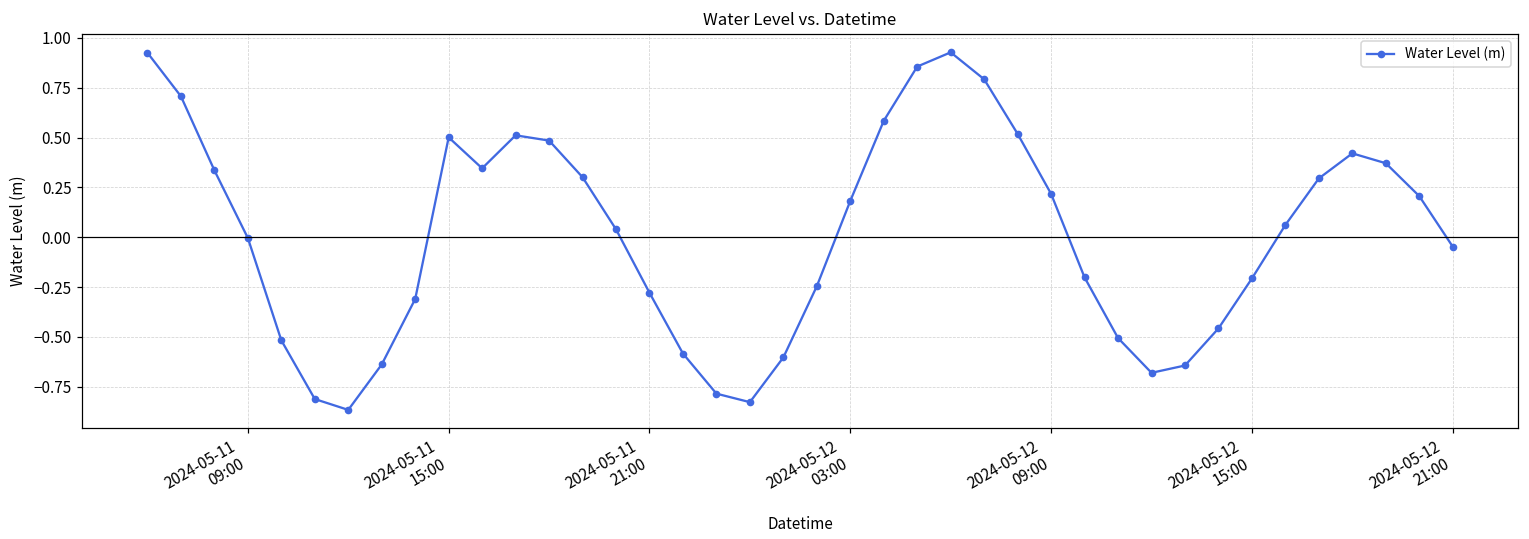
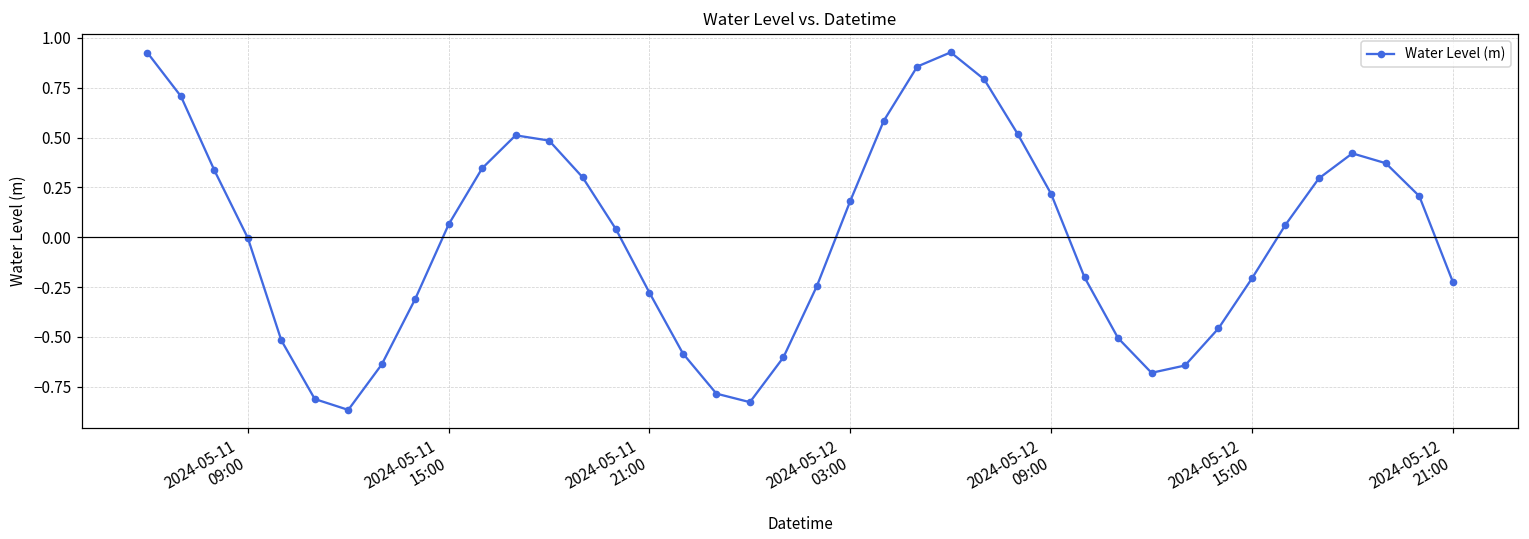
2024-05-11 15:00: 0.50 -> 0.06
2024-05-12 21:00: -0.05 -> -0.22
